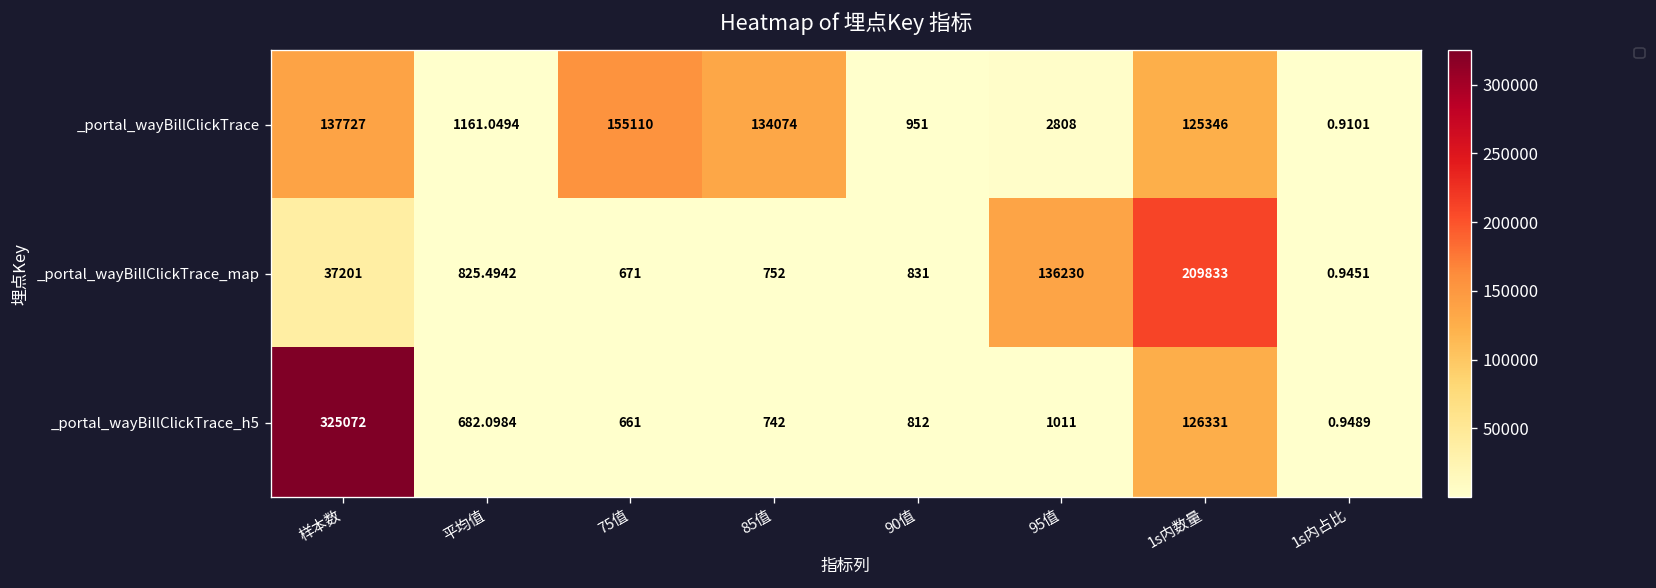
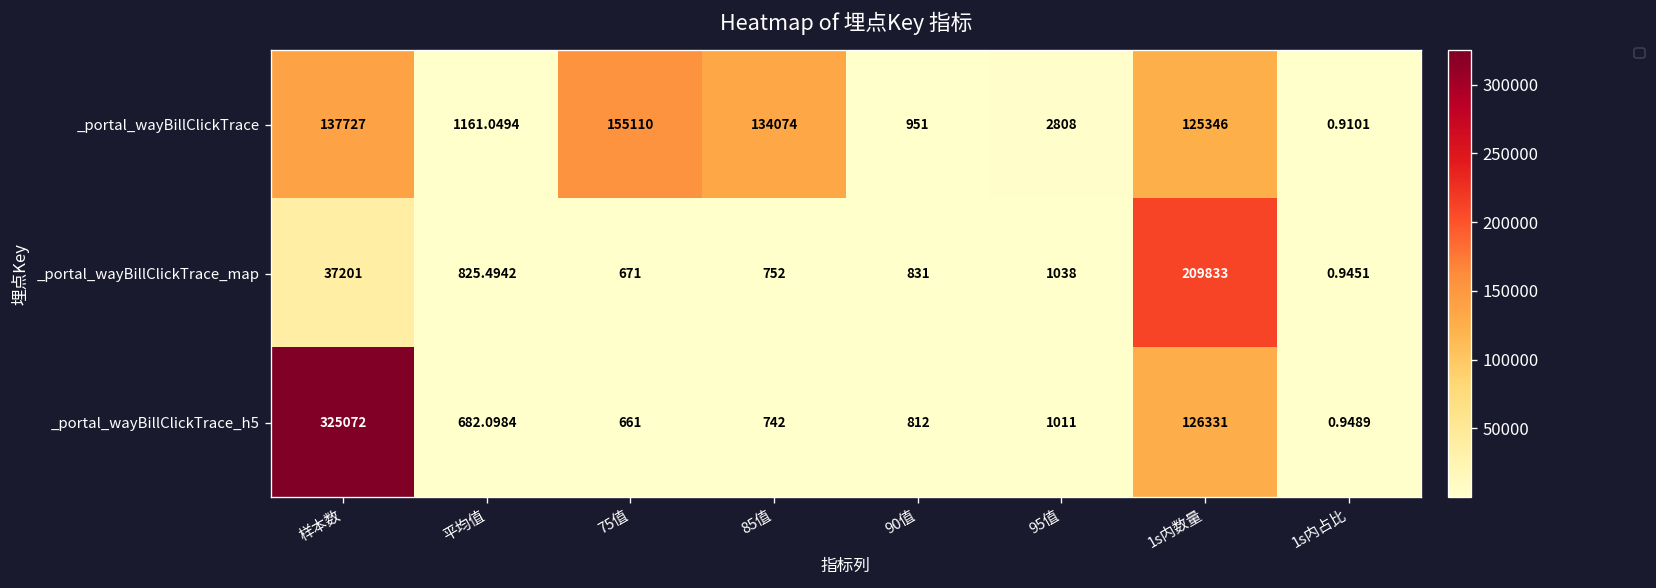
_portal_wayBillClickTrace_map, 95值: 136230 -> 1038
